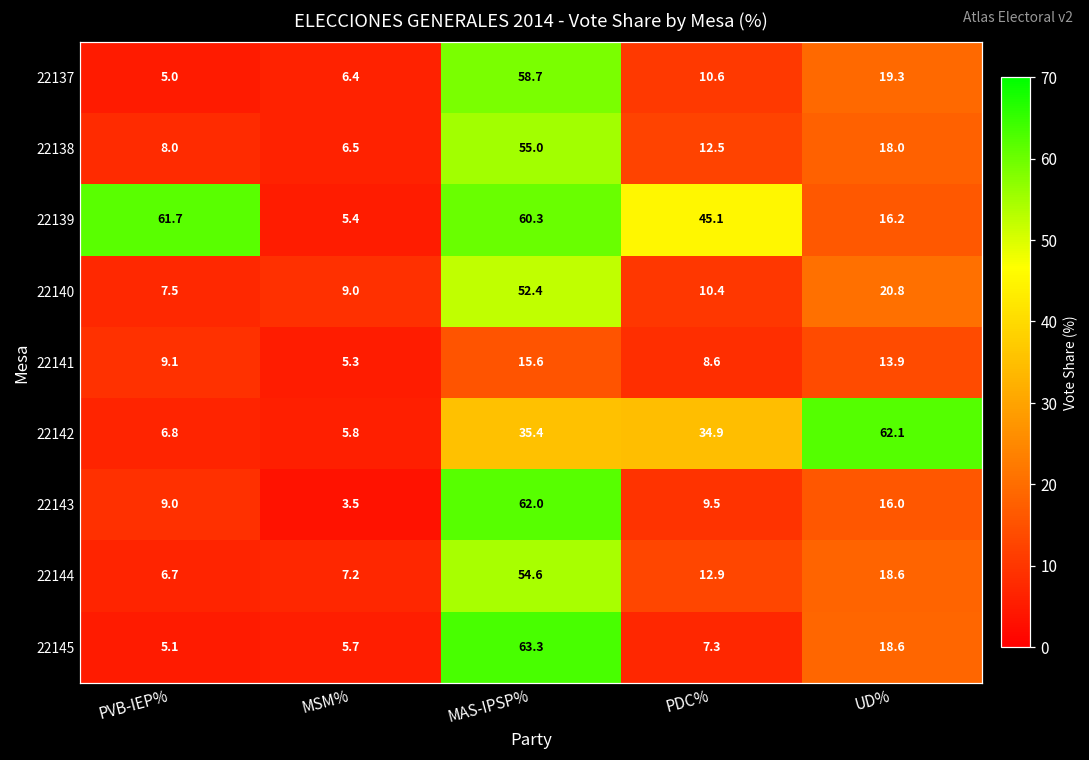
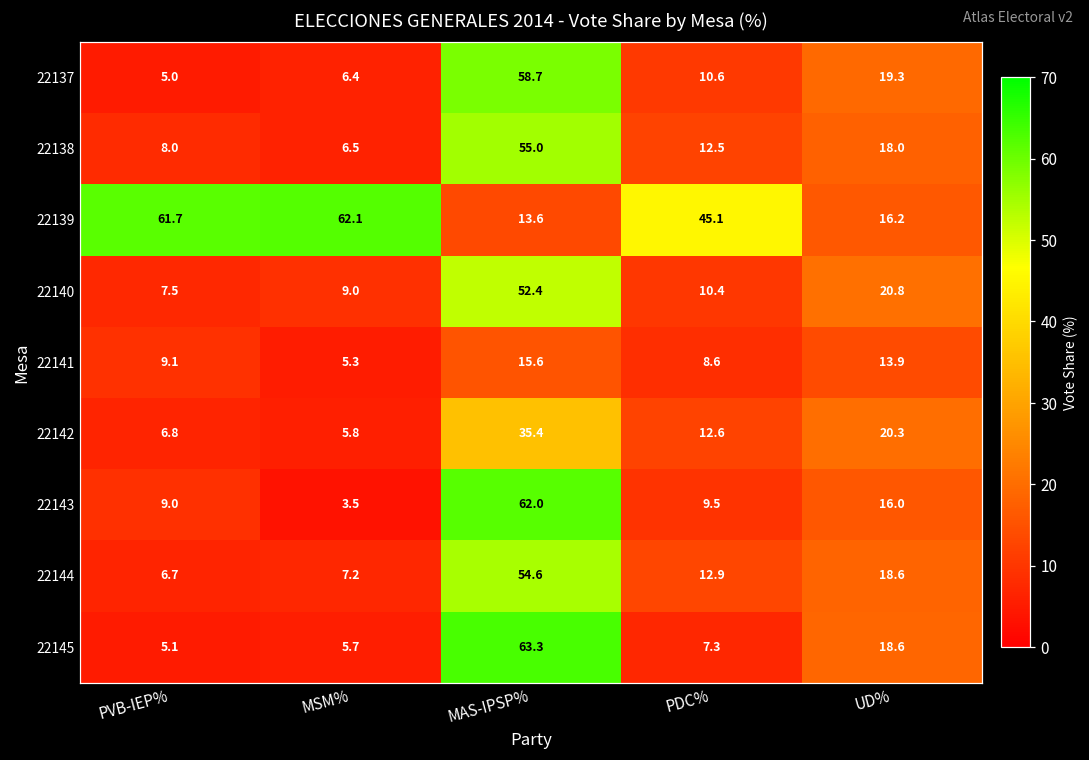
22139, MSM%: 5.4 -> 62.1
22139, MAS-IPSP%: 60.3 -> 13.6
22142, PDC%: 34.9 -> 12.6
22142, UD%: 62.1 -> 20.3
